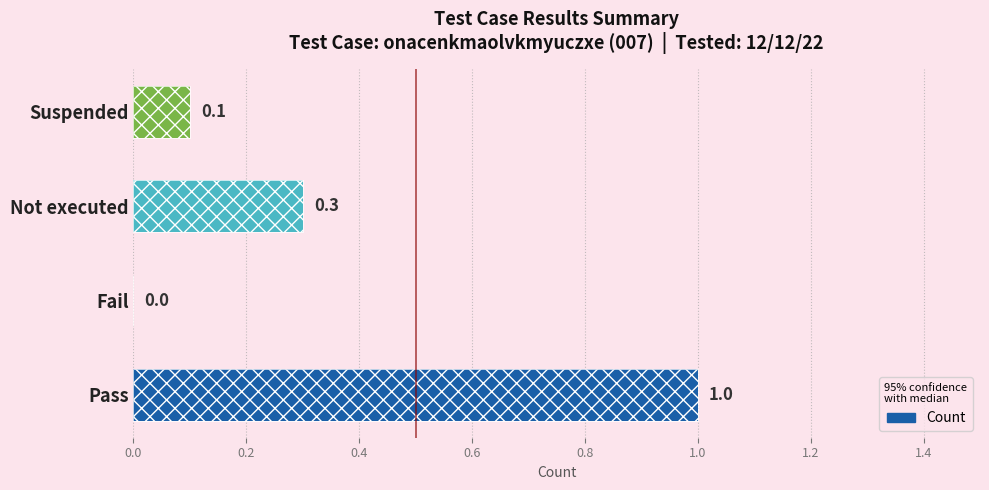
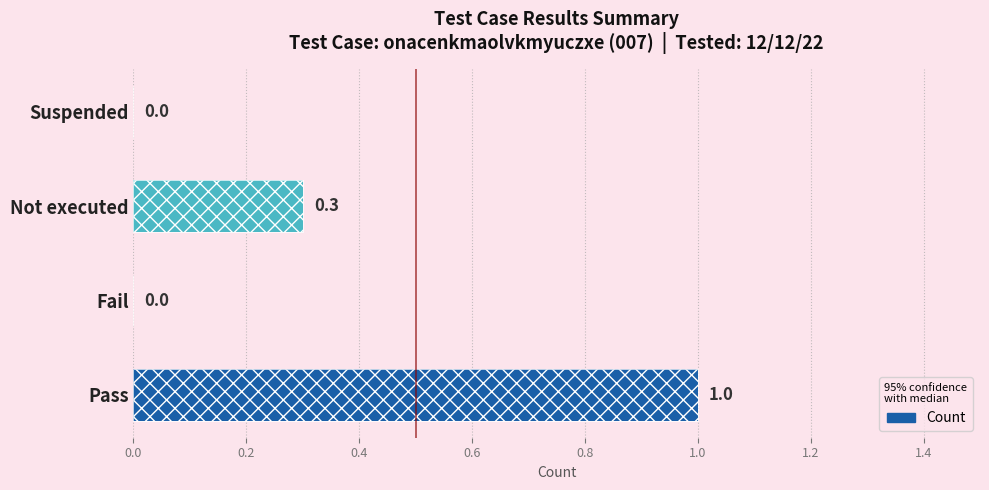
Suspended: 0.1 -> 0.0
